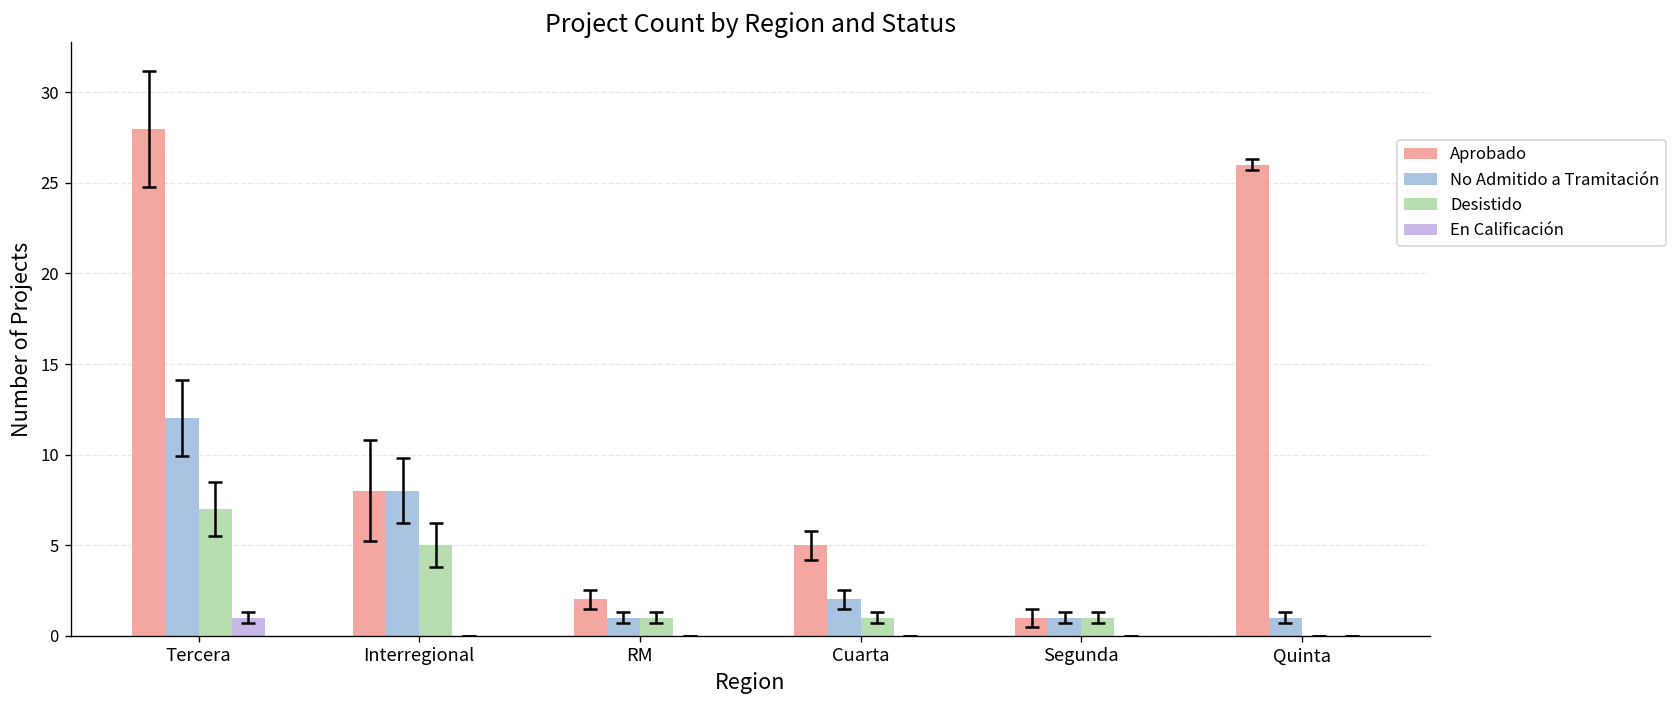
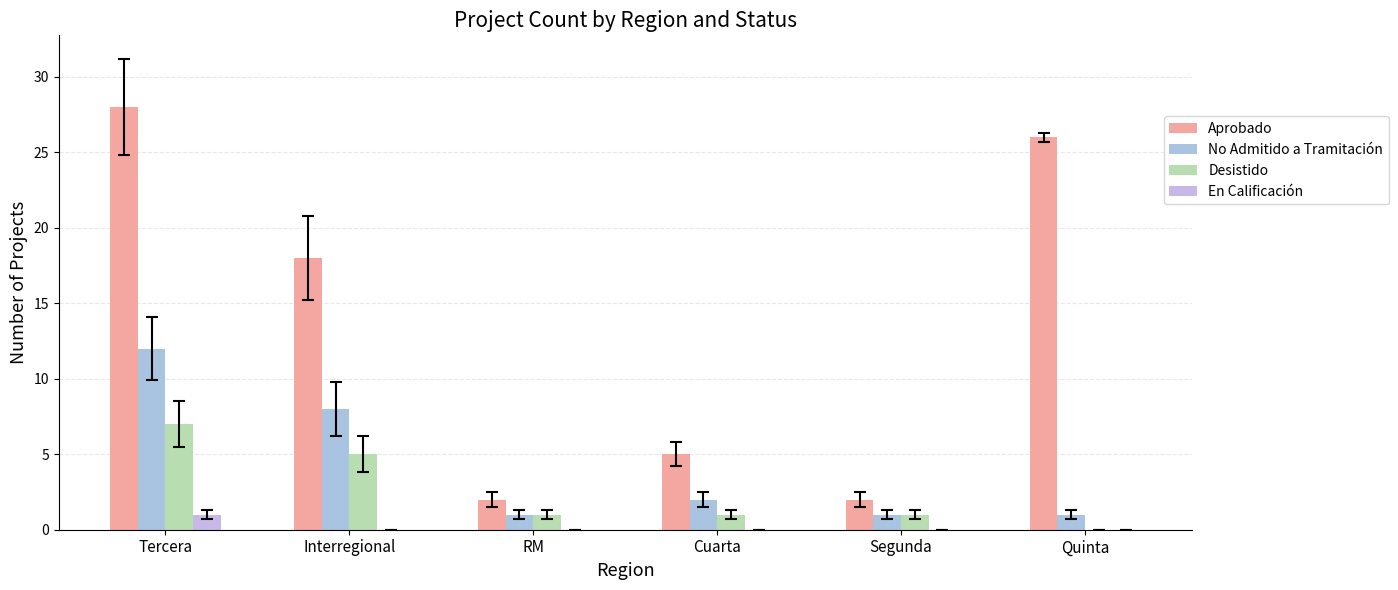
Aprobado, Interregional: 8 -> 18
Aprobado, Segunda: 1 -> 2
